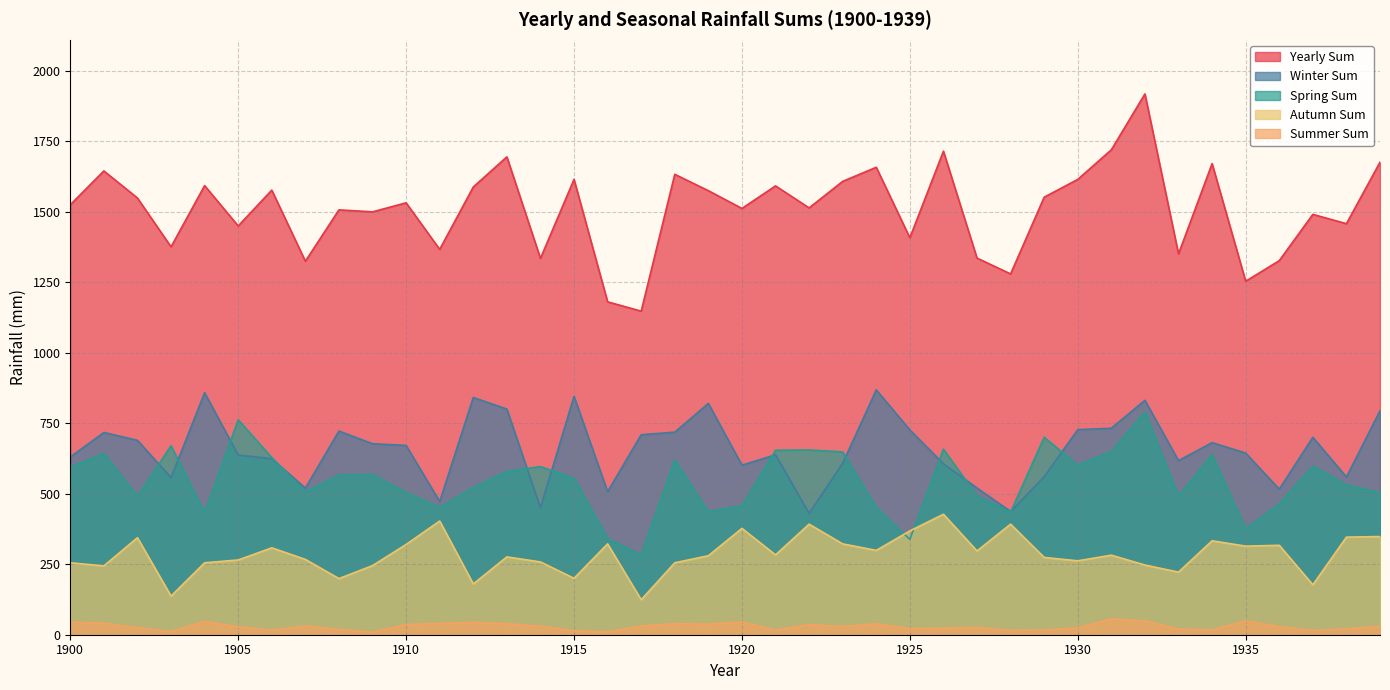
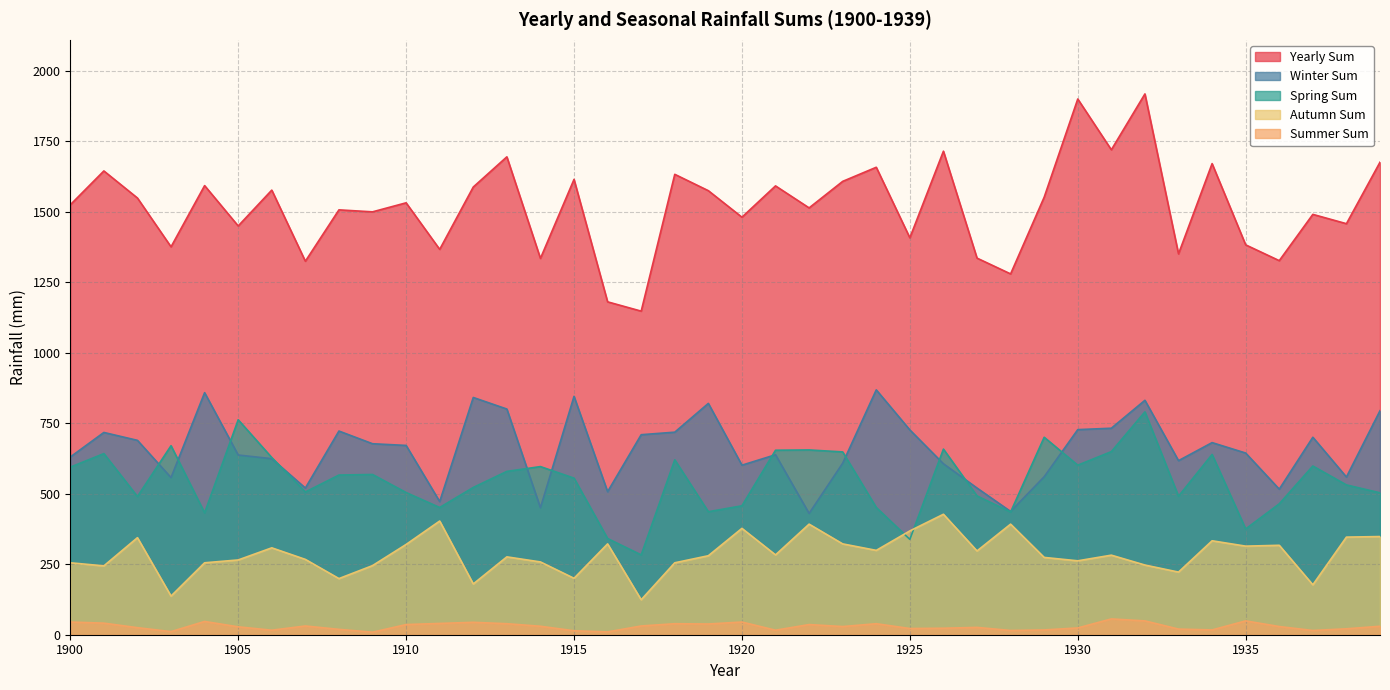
Yearly Sum, 1920: 1510 -> 1480
Yearly Sum, 1930: 1610 -> 1900
Yearly Sum, 1935: 1250 -> 1380
